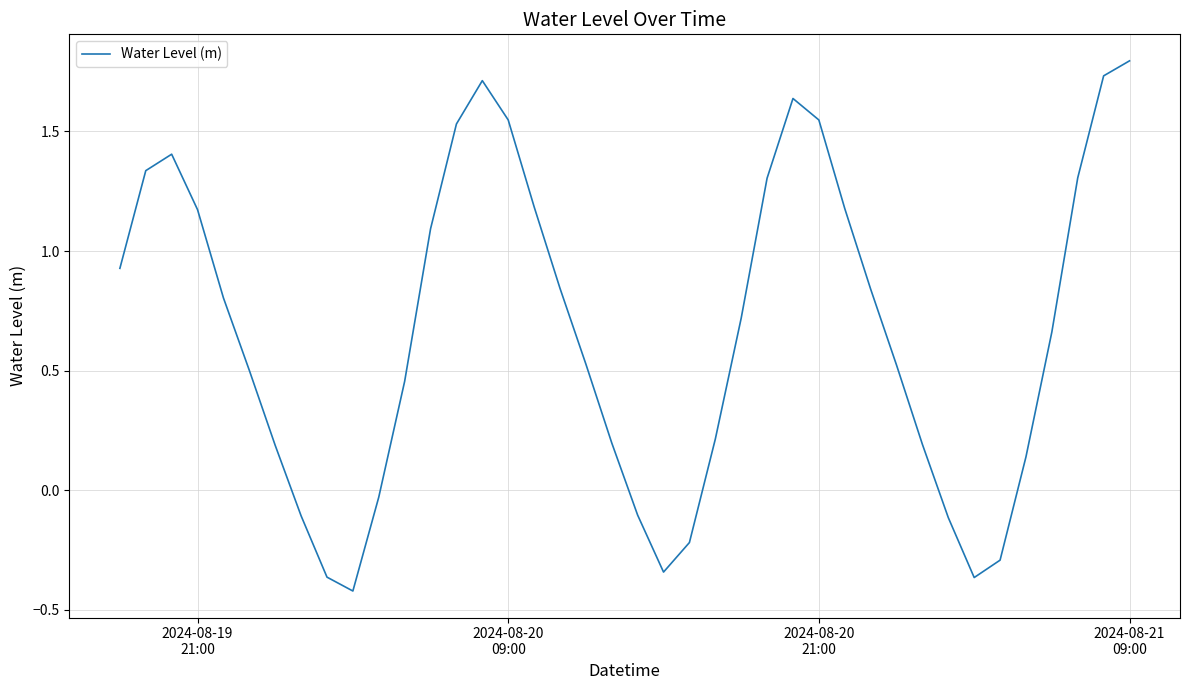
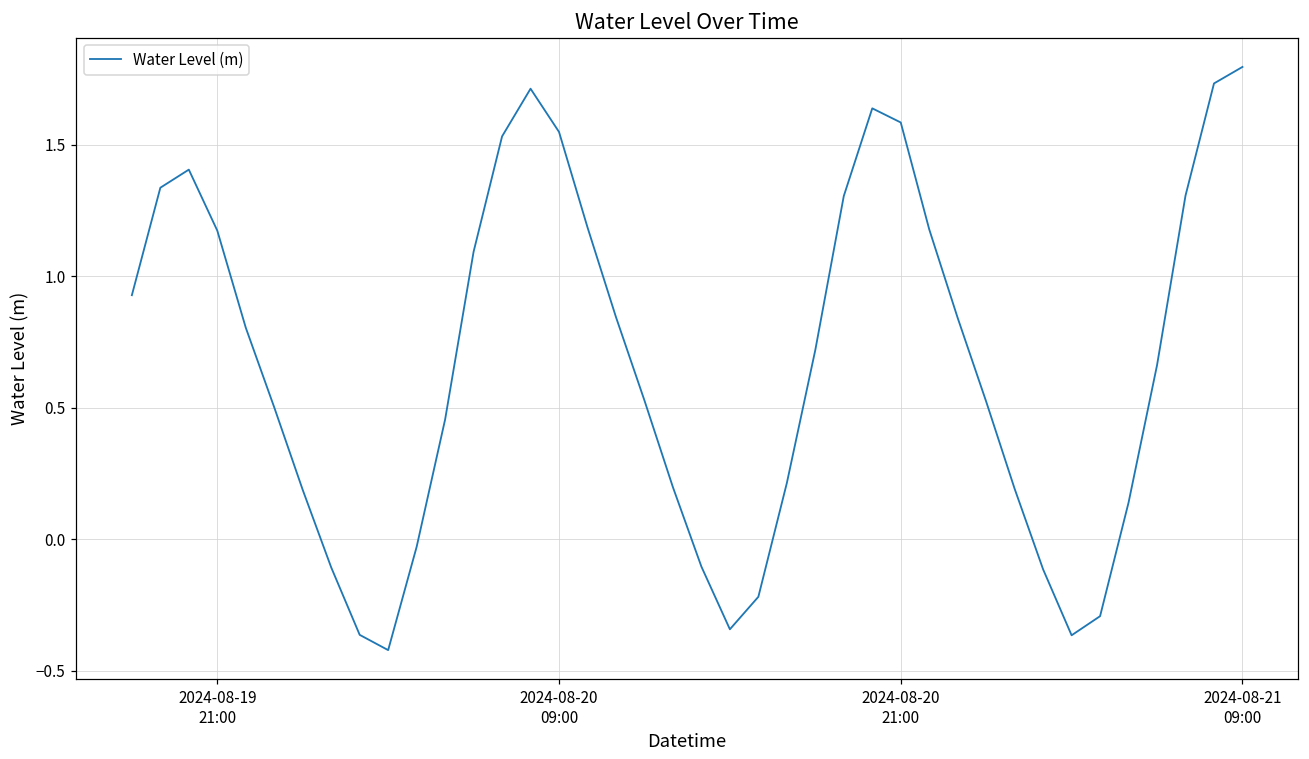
2024-08-20 21:00: 1.55 -> 1.58
